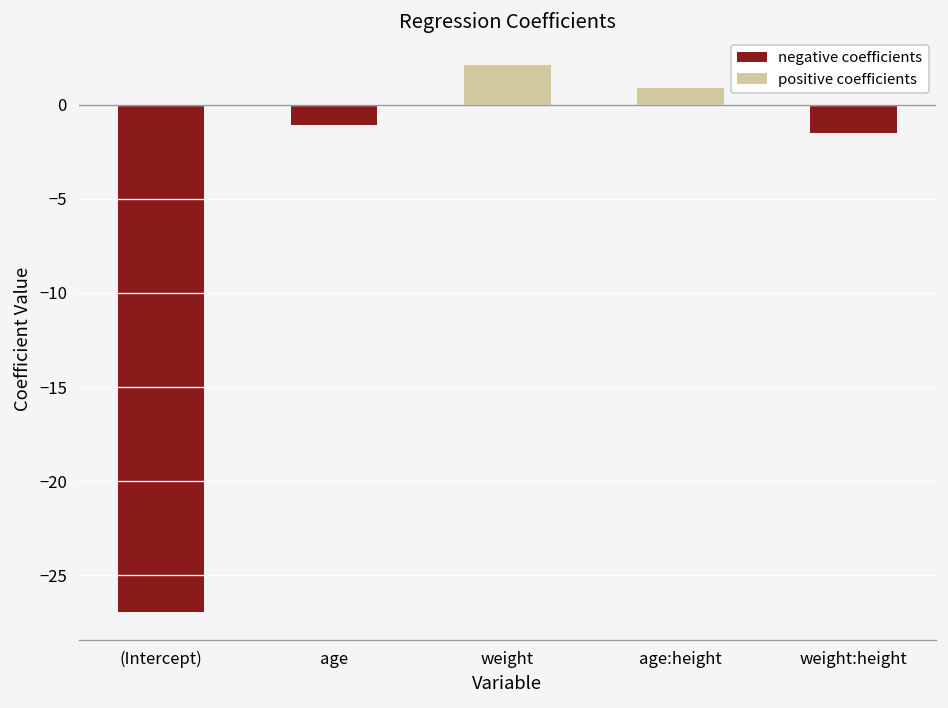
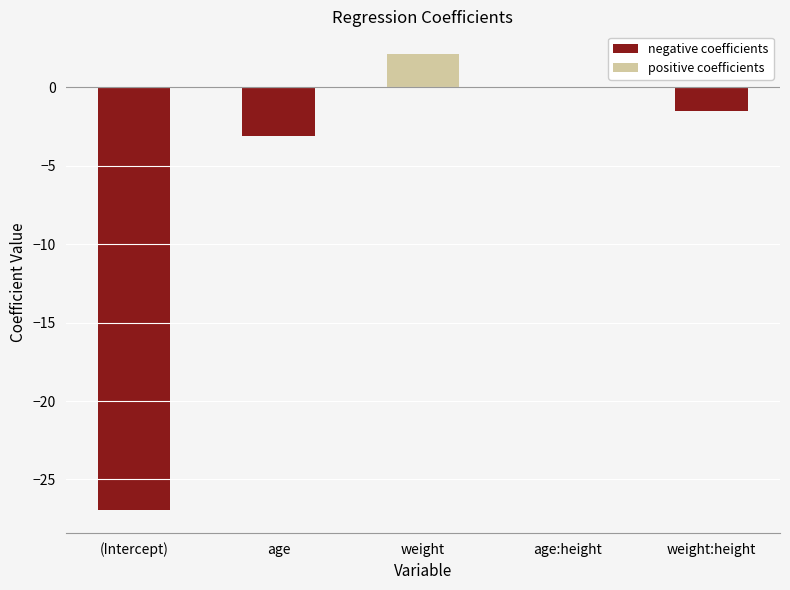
age: -1.1 -> -3.1
age:height: 0.9 -> 0.0
